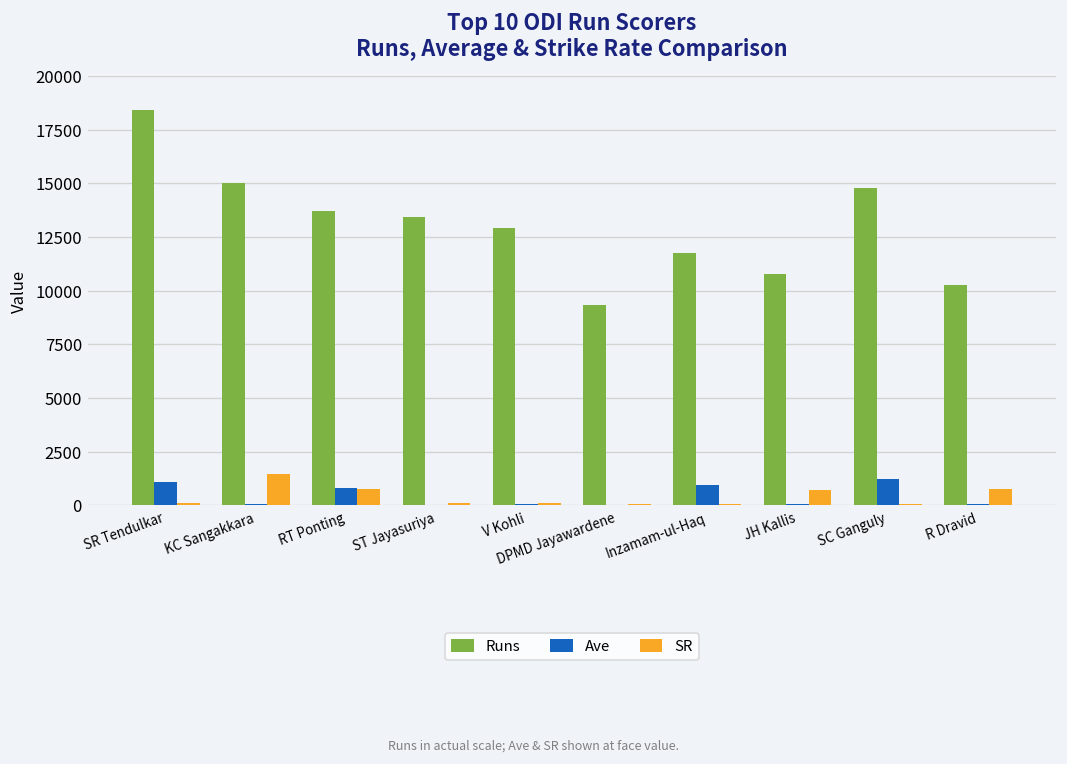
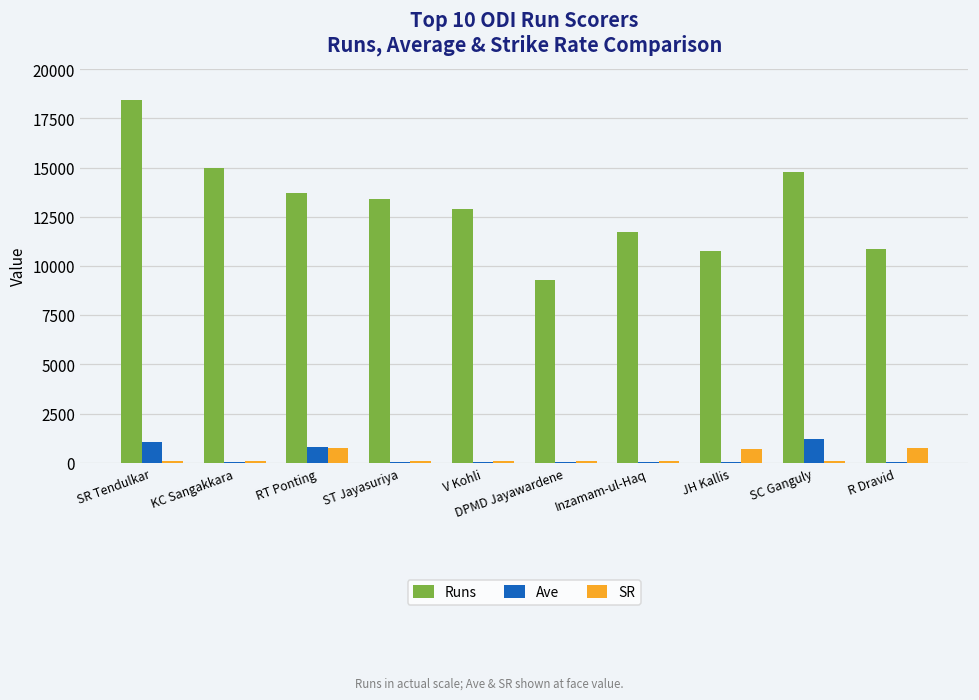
SR, KC Sangakkara: 1400 -> 100
Ave, Inzamam-ul-Haq: 1000 -> 0
Runs, R Dravid: 10300 -> 10900
